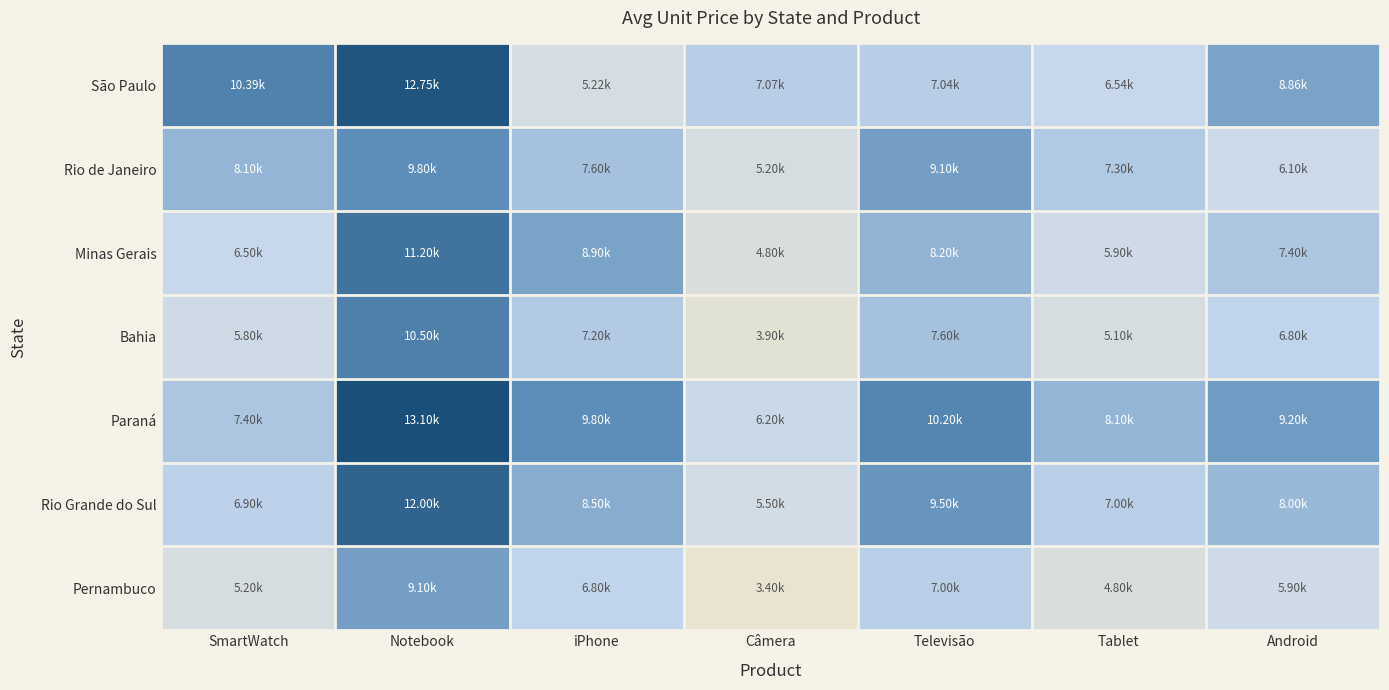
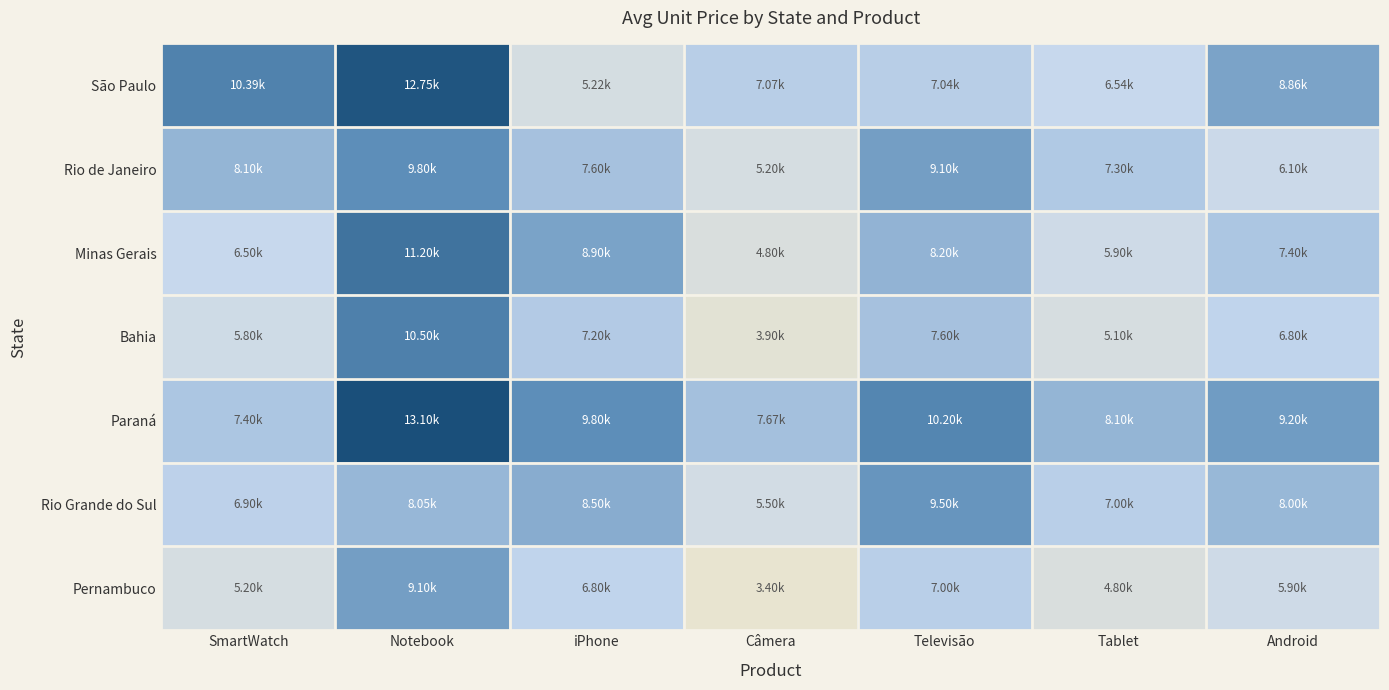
Paraná, Câmera: 6.20k -> 7.67k
Rio Grande do Sul, Notebook: 12.00k -> 8.05k
